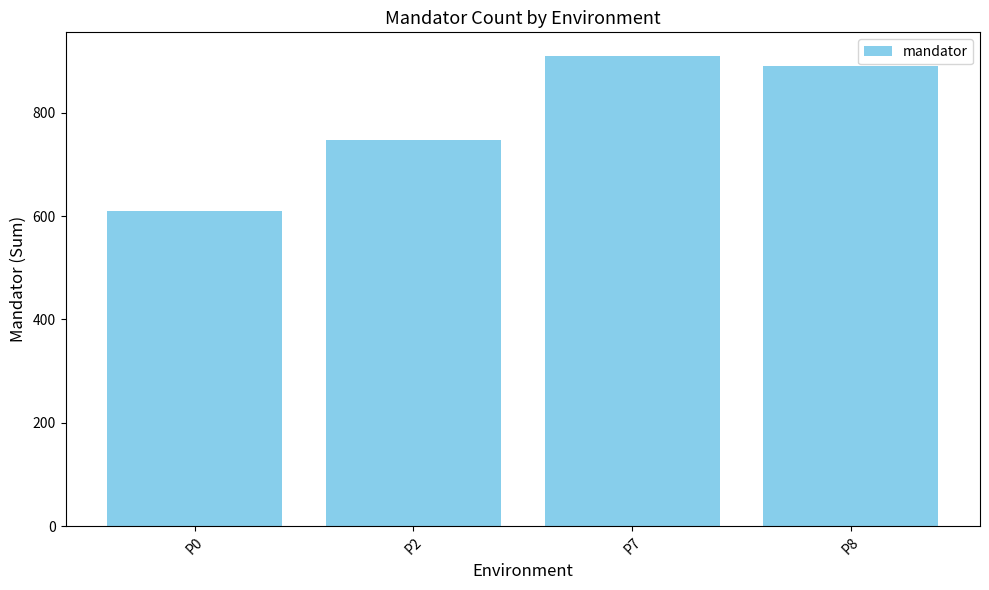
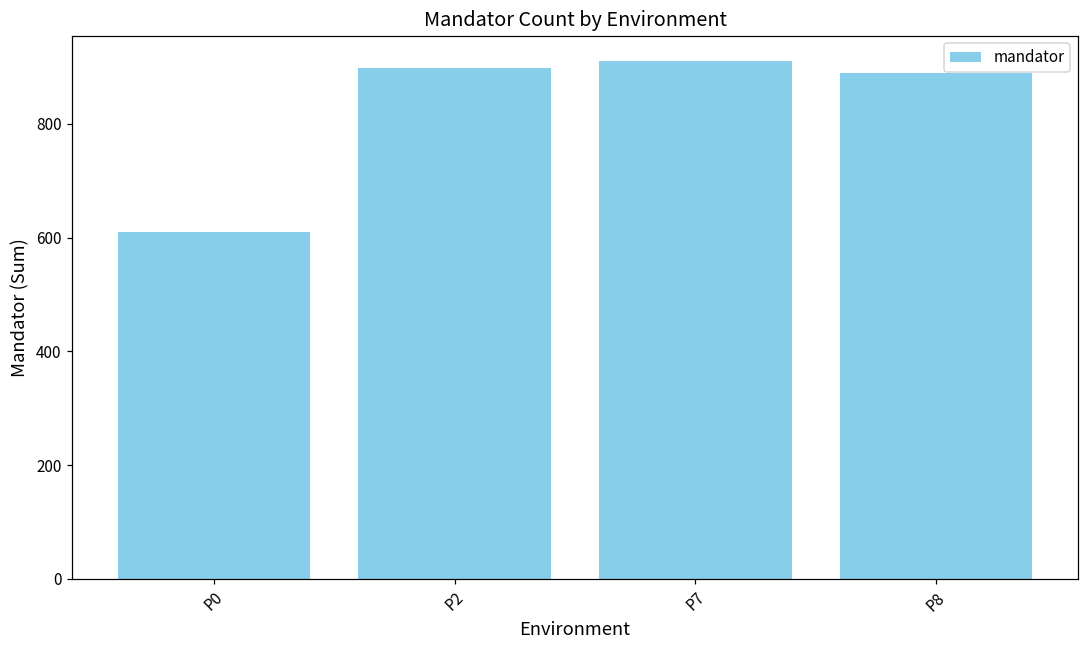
P2: 750 -> 900
